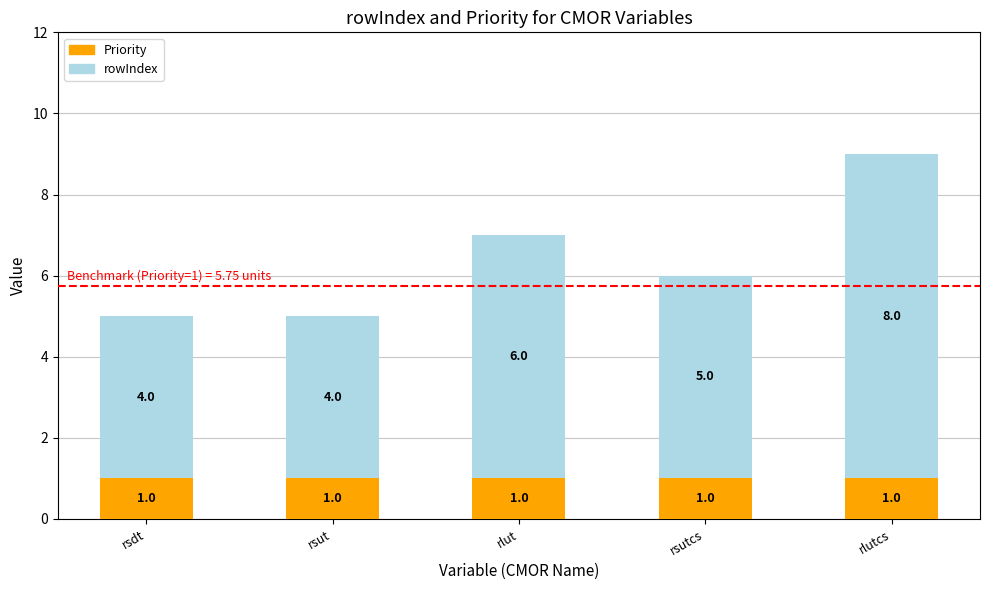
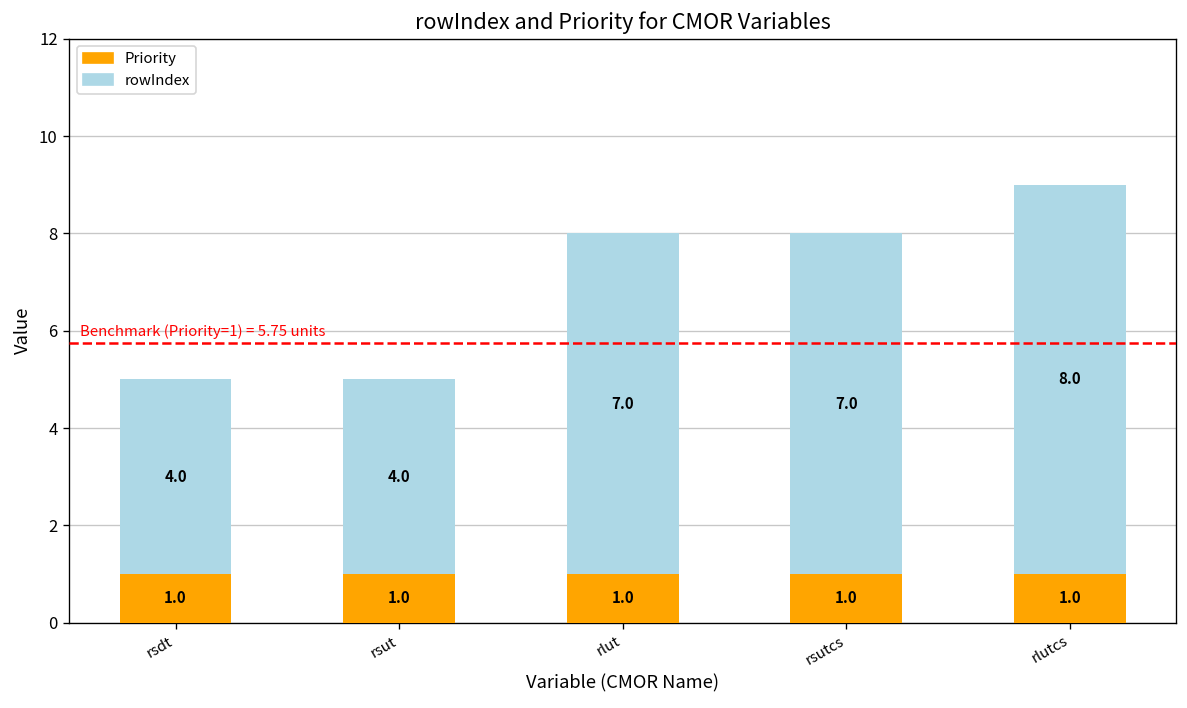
rowIndex, rlut: 6.0 -> 7.0
rowIndex, rsutcs: 5.0 -> 7.0
